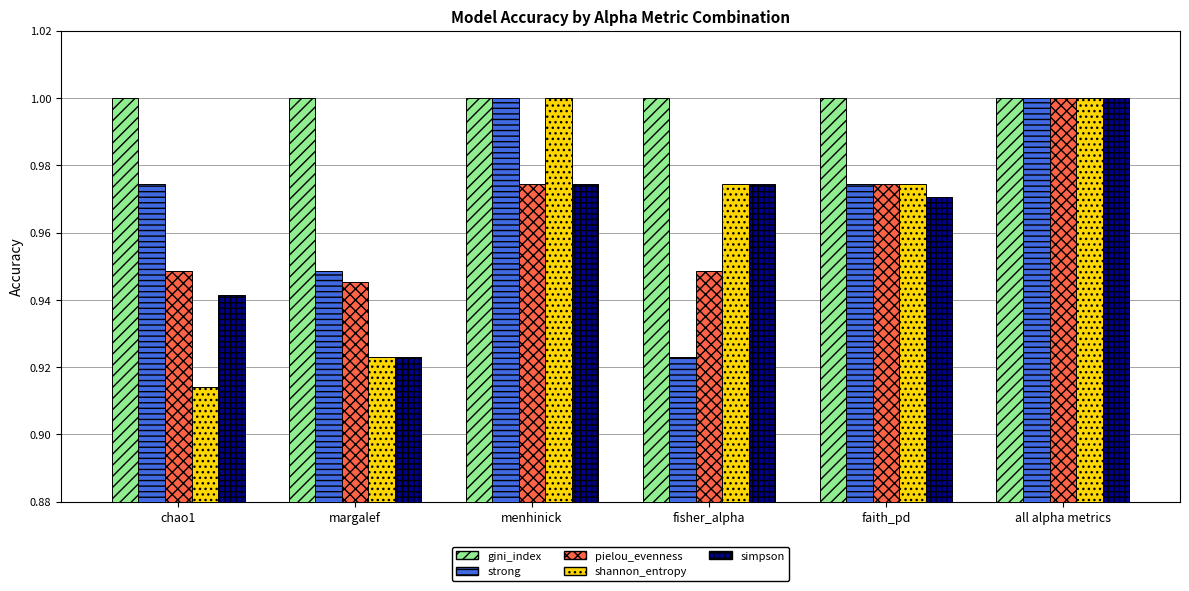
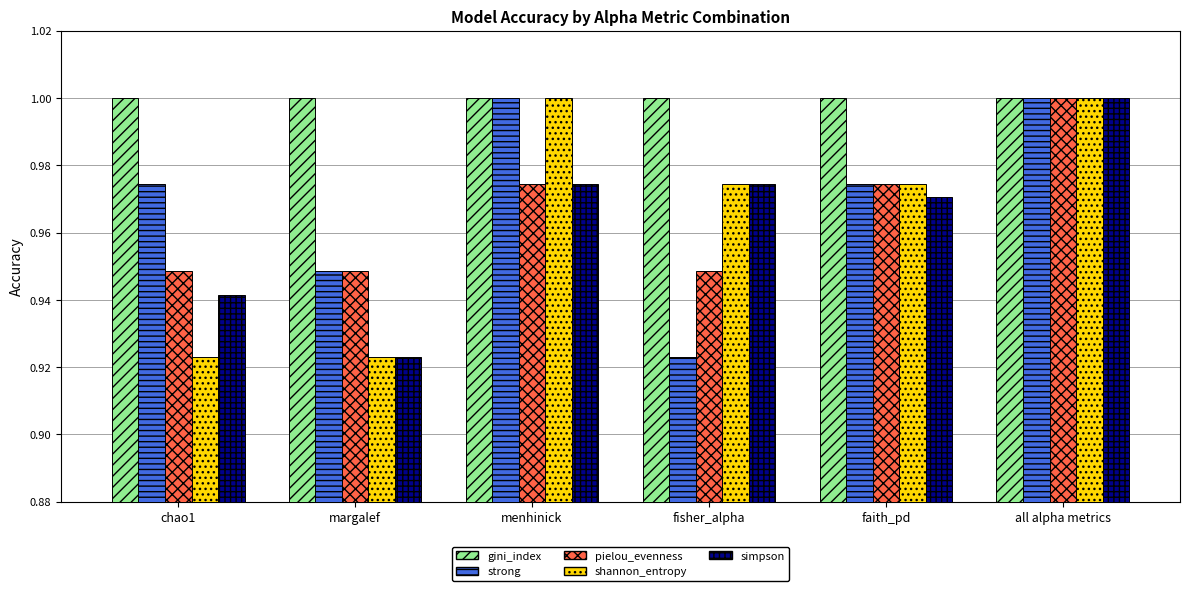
shannon_entropy, chao1: 0.914 -> 0.923
pielou_evenness, margalef: 0.945 -> 0.949
